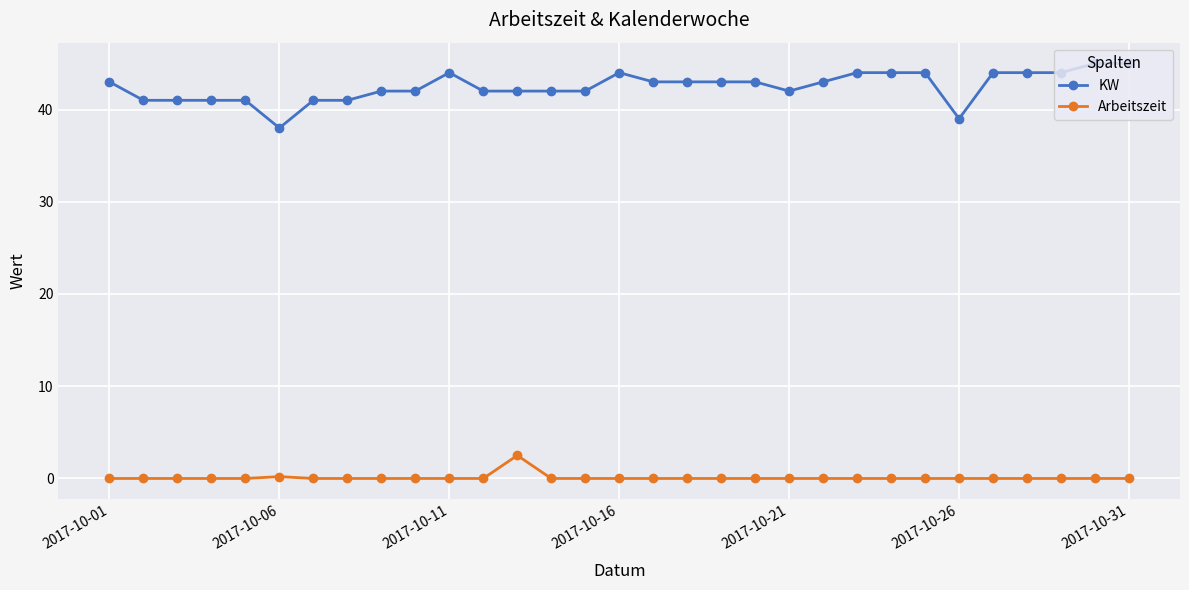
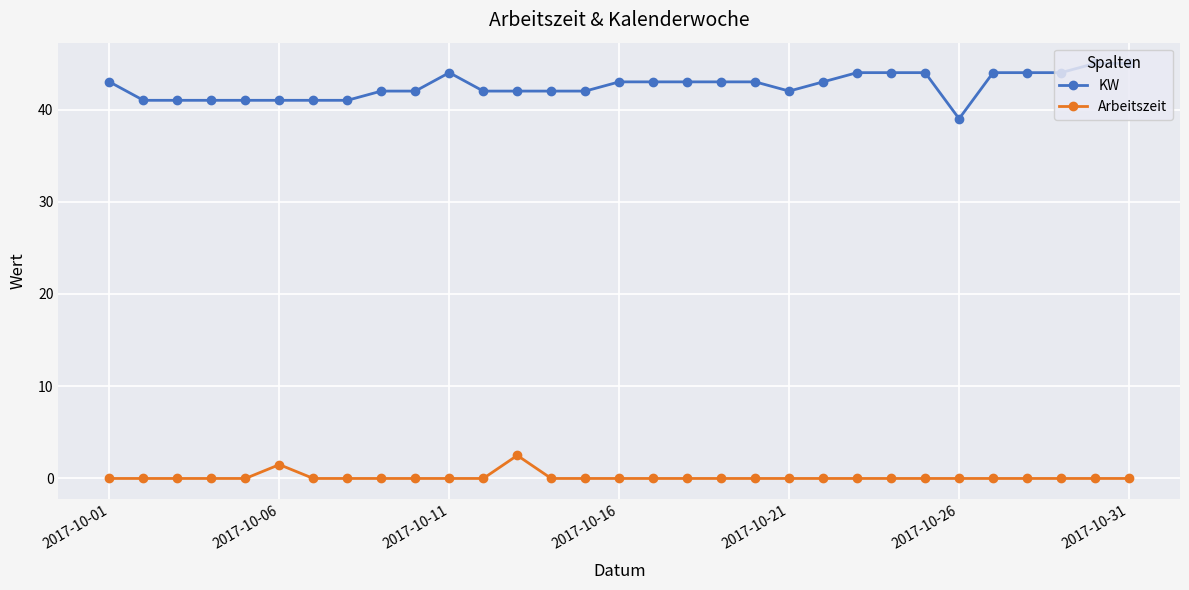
KW, 2017-10-06: 38 -> 41
Arbeitszeit, 2017-10-06: 0 -> 2
KW, 2017-10-16: 44 -> 43
